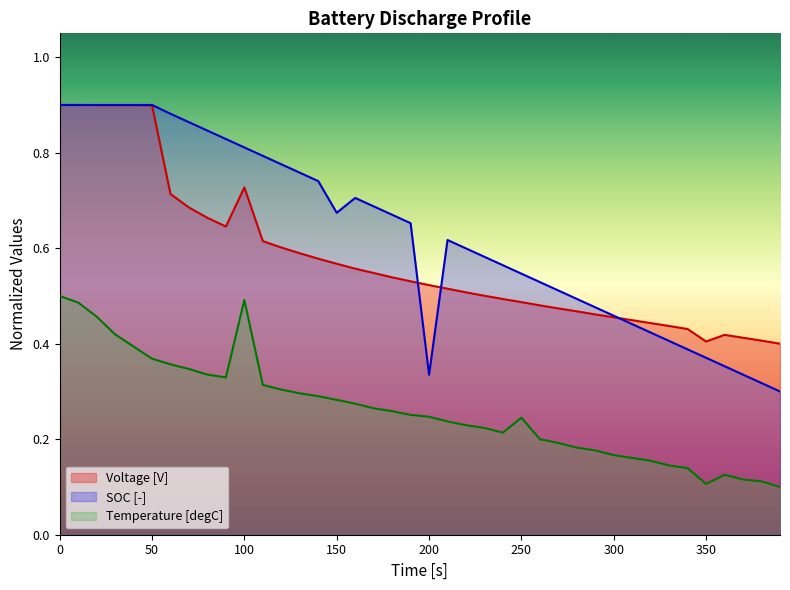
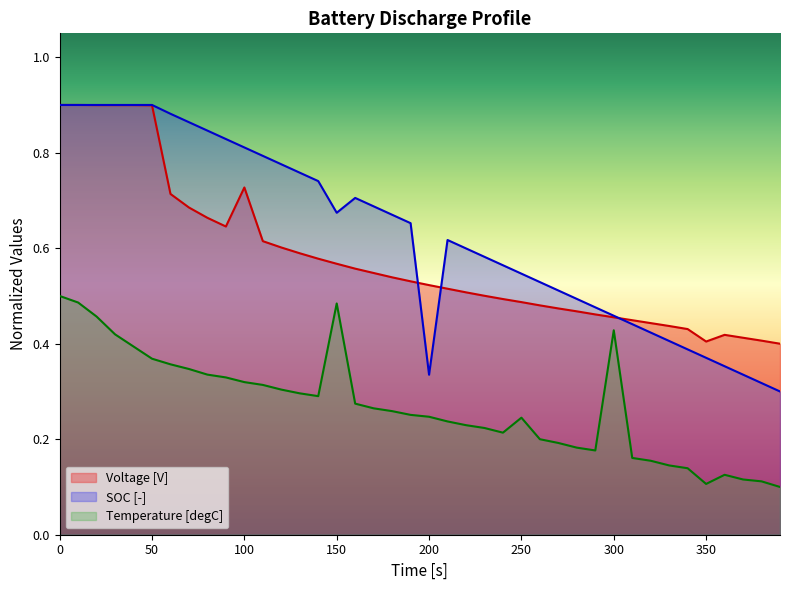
Temperature [degC], 100: 0.49 -> 0.32
Temperature [degC], 150: 0.28 -> 0.48
Temperature [degC], 300: 0.17 -> 0.43
